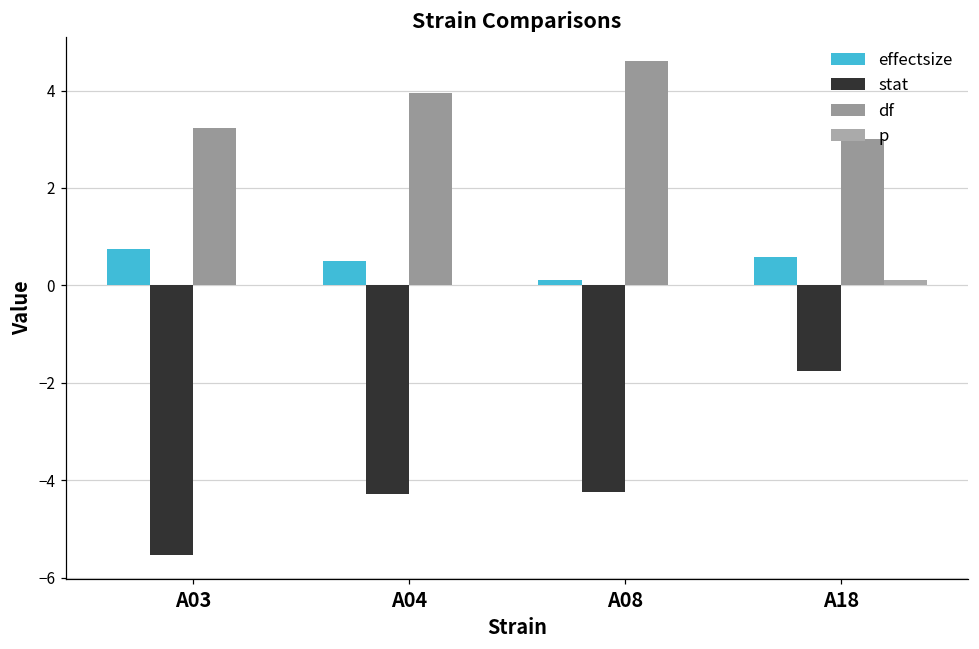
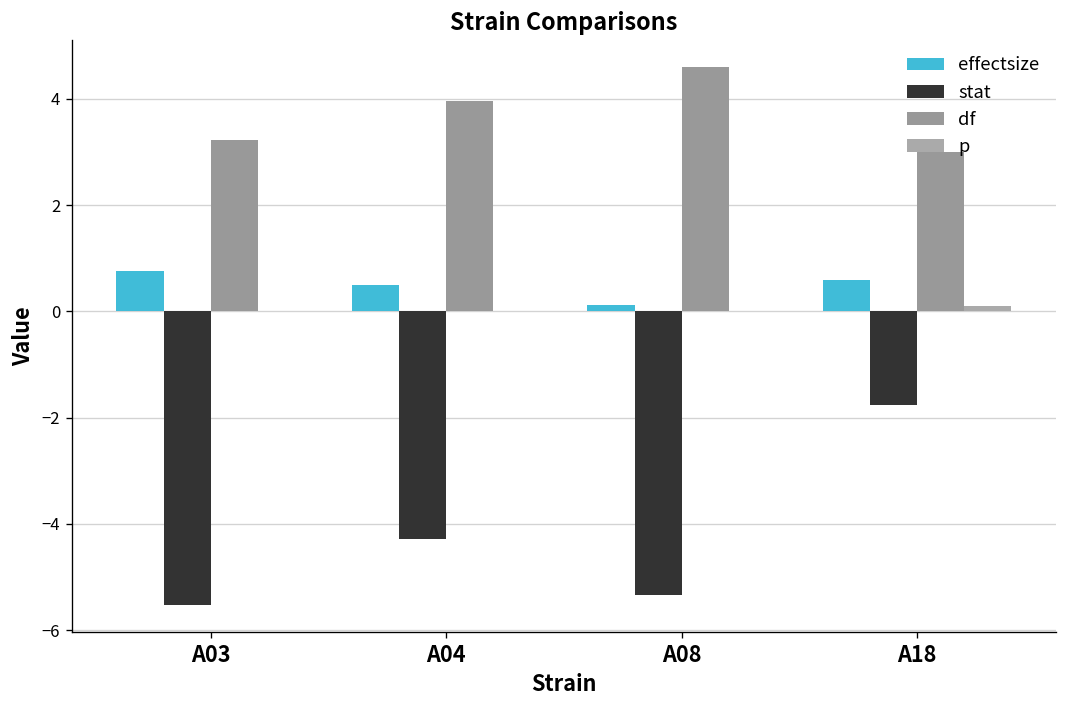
stat, A08: -4.2 -> -5.3
